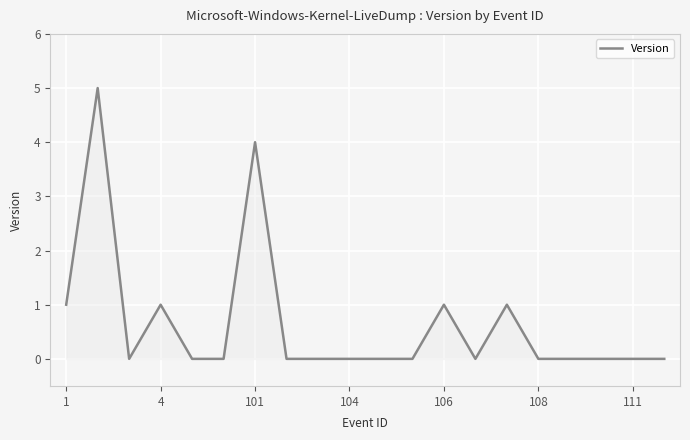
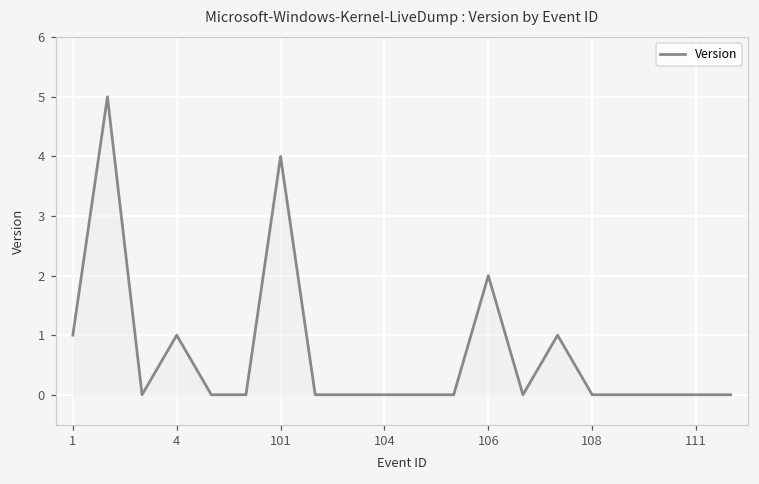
106: 1 -> 2
